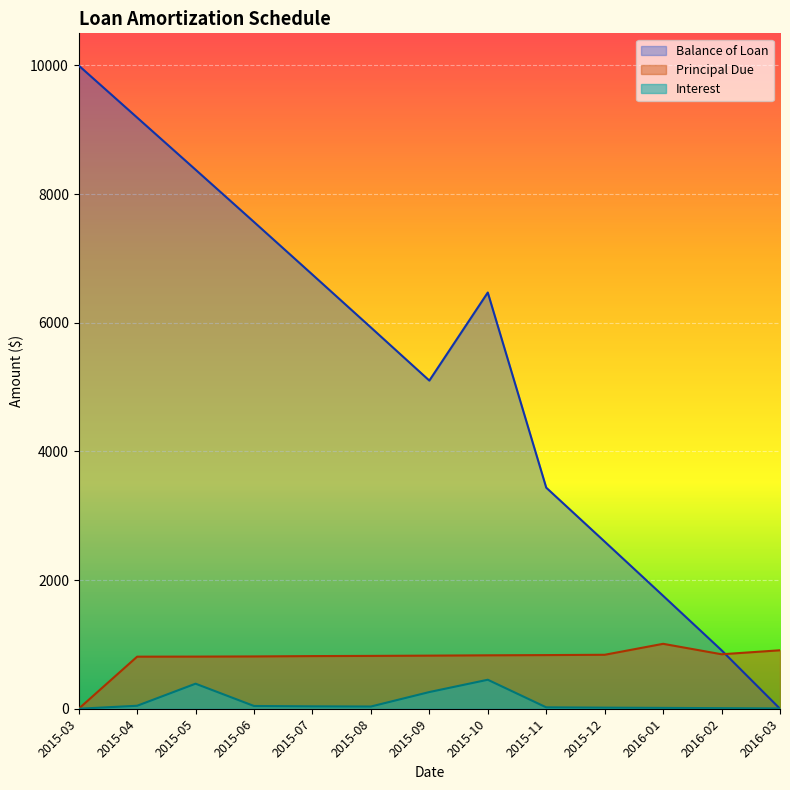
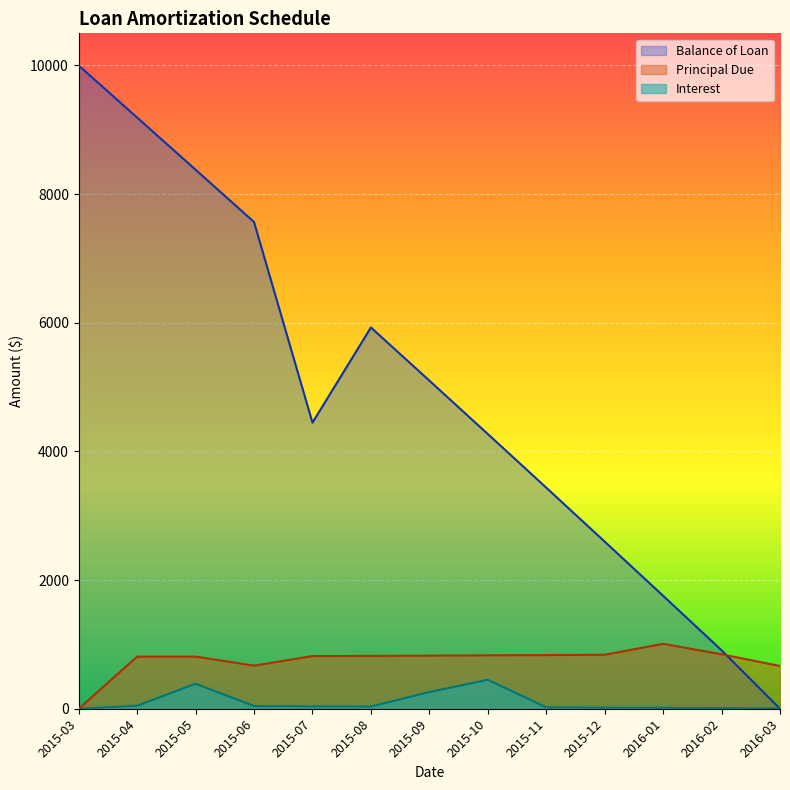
Principal Due, 2015-06: 800 -> 700
Balance of Loan, 2015-07: 6700 -> 4400
Balance of Loan, 2015-10: 6500 -> 4300
Principal Due, 2016-03: 900 -> 700
